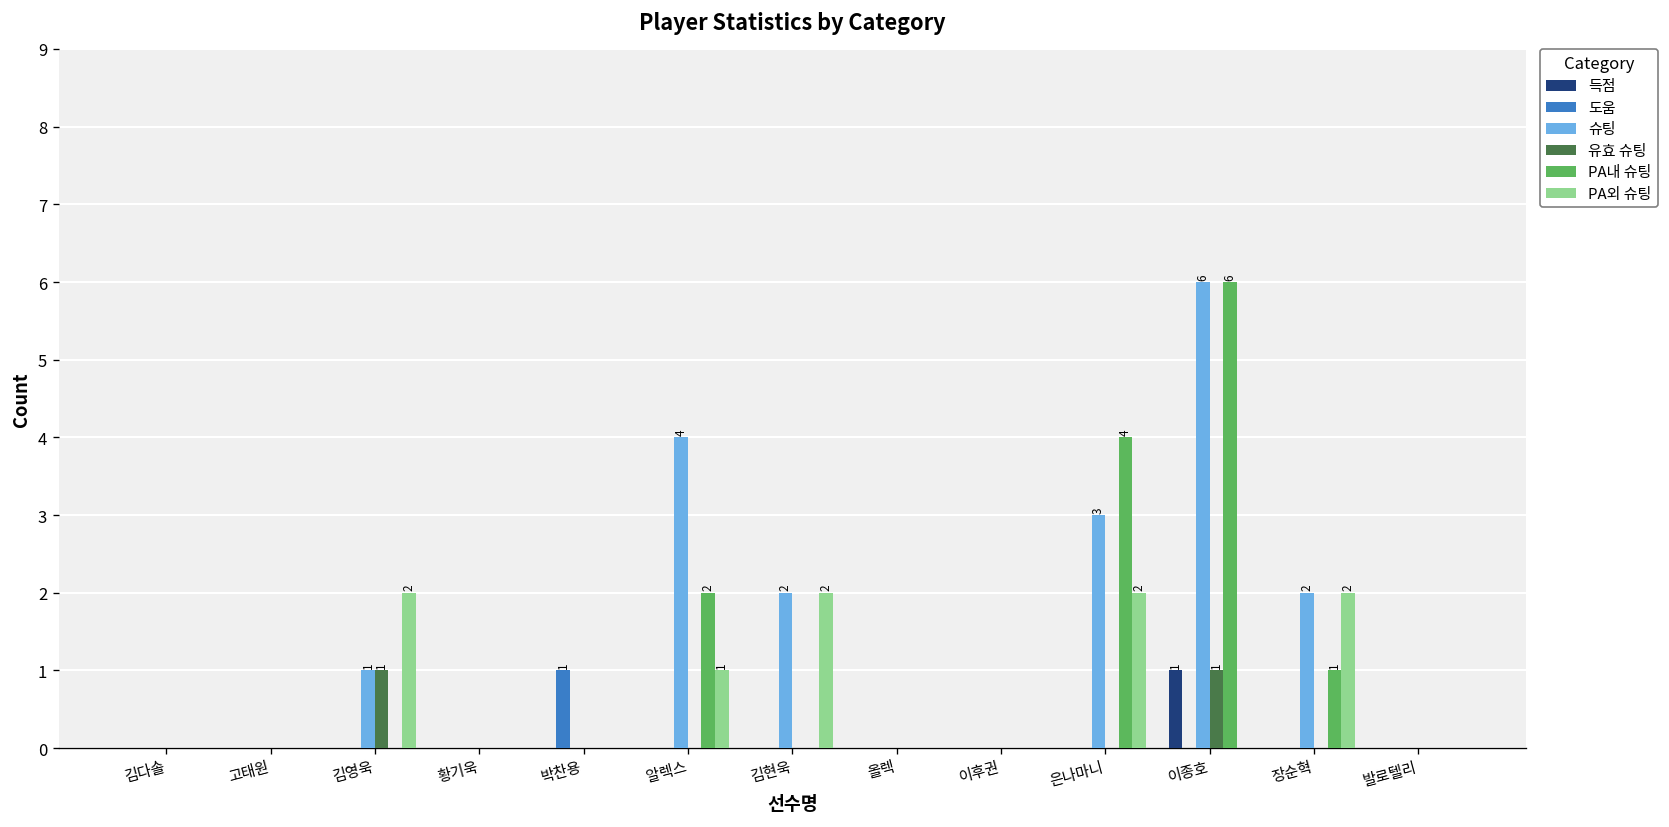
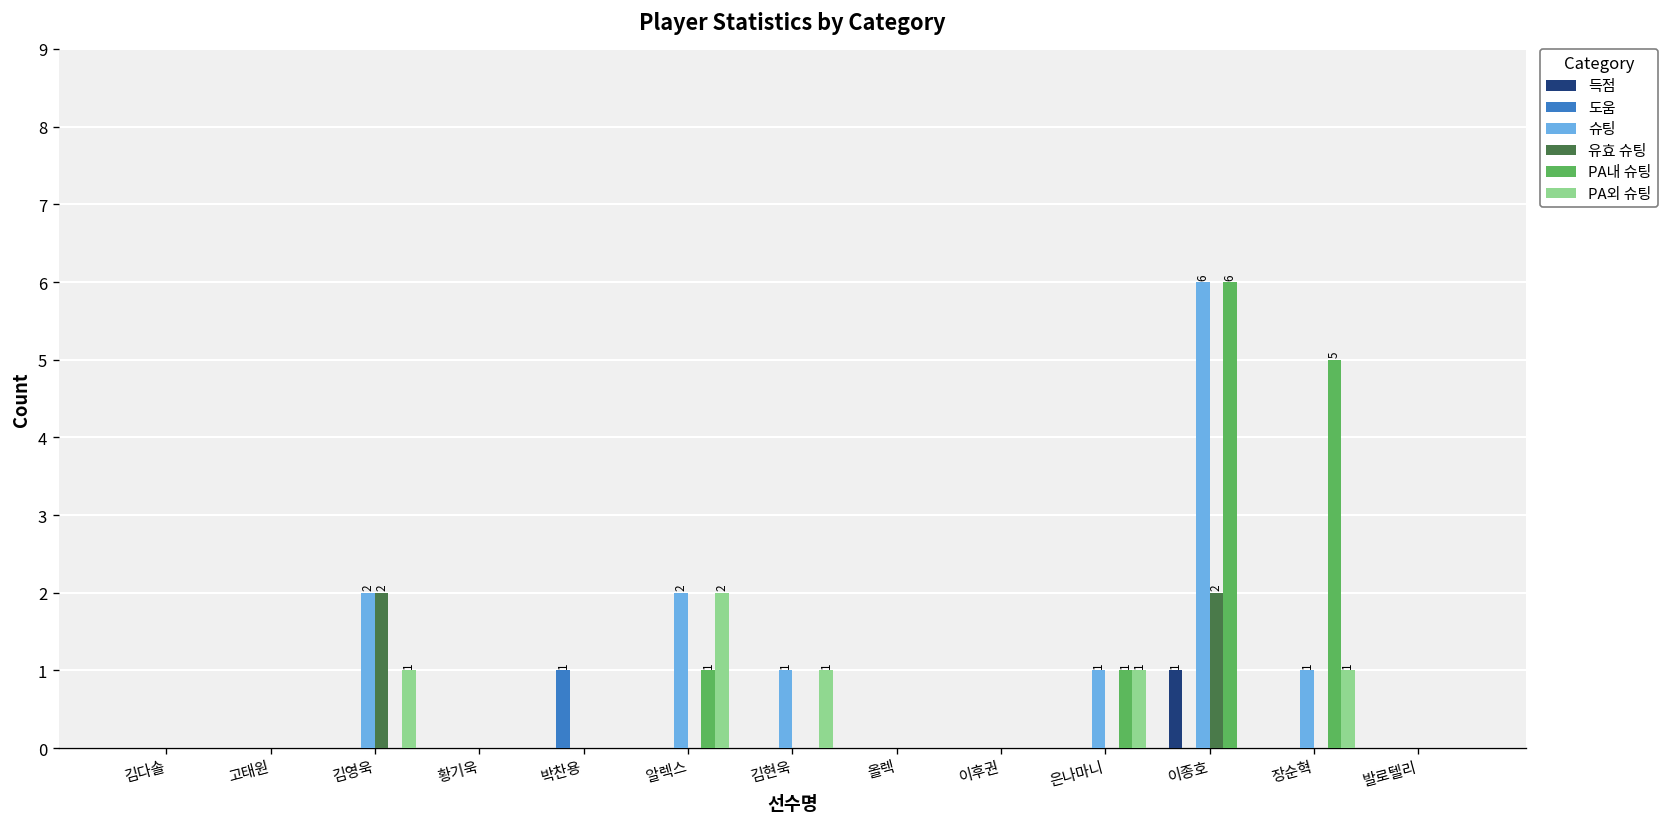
슈팅, 김영욱: 1 -> 2
유효 슈팅, 김영욱: 1 -> 2
PA외 슈팅, 김영욱: 2 -> 1
슈팅, 알렉스: 4 -> 2
PA내 슈팅, 알렉스: 2 -> 1
PA외 슈팅, 알렉스: 1 -> 2
슈팅, 김현욱: 2 -> 1
PA외 슈팅, 김현욱: 2 -> 1
슈팅, 은나마니: 3 -> 1
PA내 슈팅, 은나마니: 4 -> 1
PA외 슈팅, 은나마니: 2 -> 1
유효 슈팅, 이종호: 1 -> 2
슈팅, 장순혁: 2 -> 1
PA내 슈팅, 장순혁: 1 -> 5
PA외 슈팅, 장순혁: 2 -> 1
